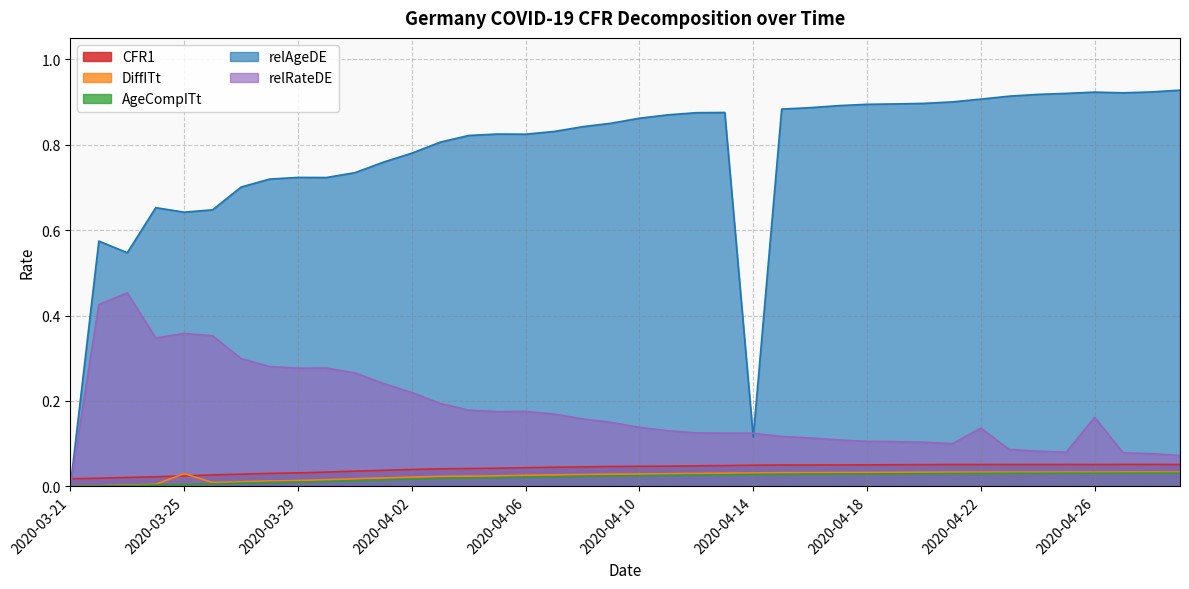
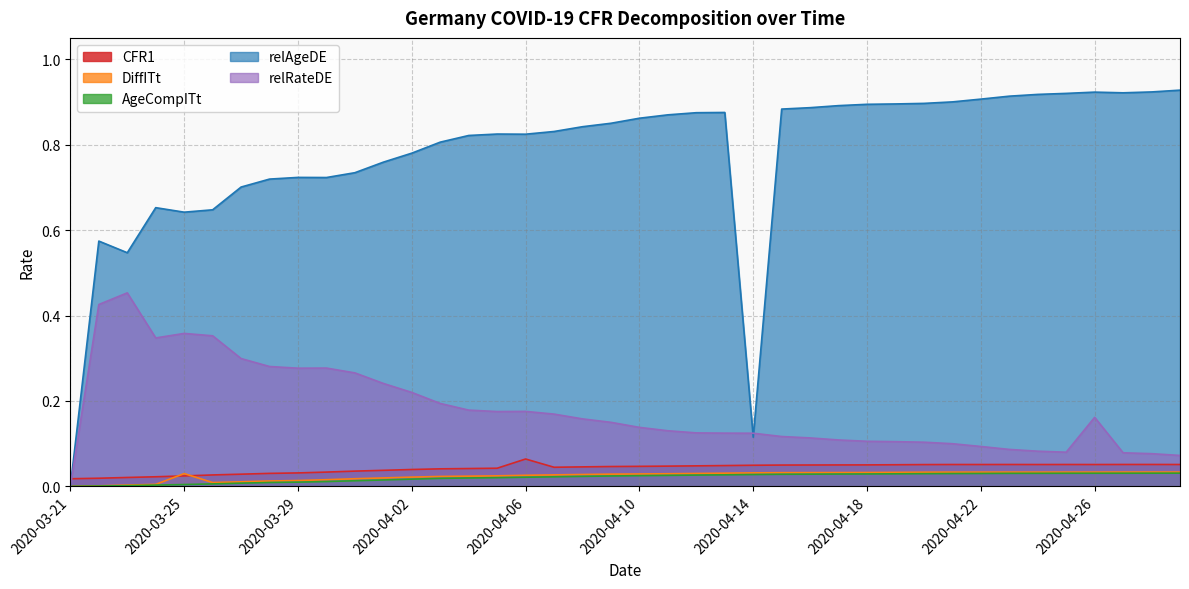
CFR1, 2020-04-06: 0.04 -> 0.06
relRateDE, 2020-04-22: 0.14 -> 0.09
